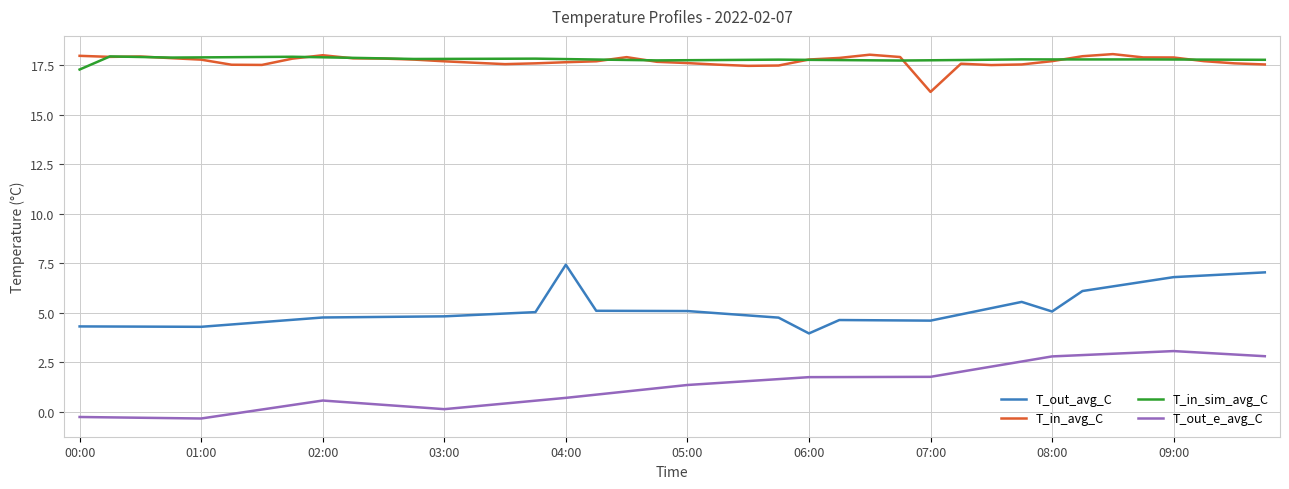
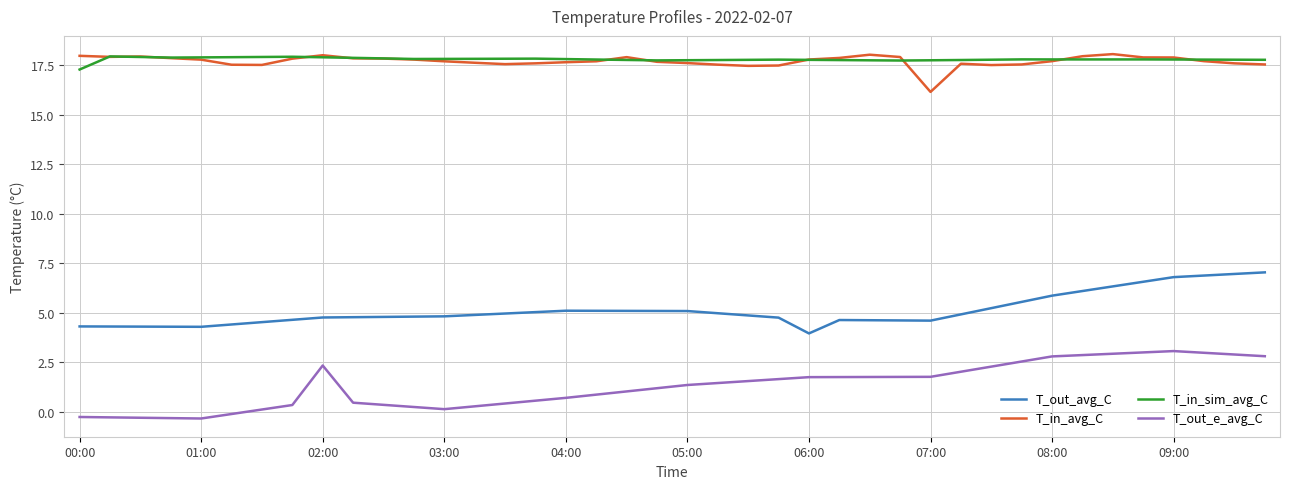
T_out_e_avg_C, 02:00: 0.6 -> 2.3
T_out_avg_C, 04:00: 7.4 -> 5.1
T_out_avg_C, 08:00: 5.1 -> 5.9
